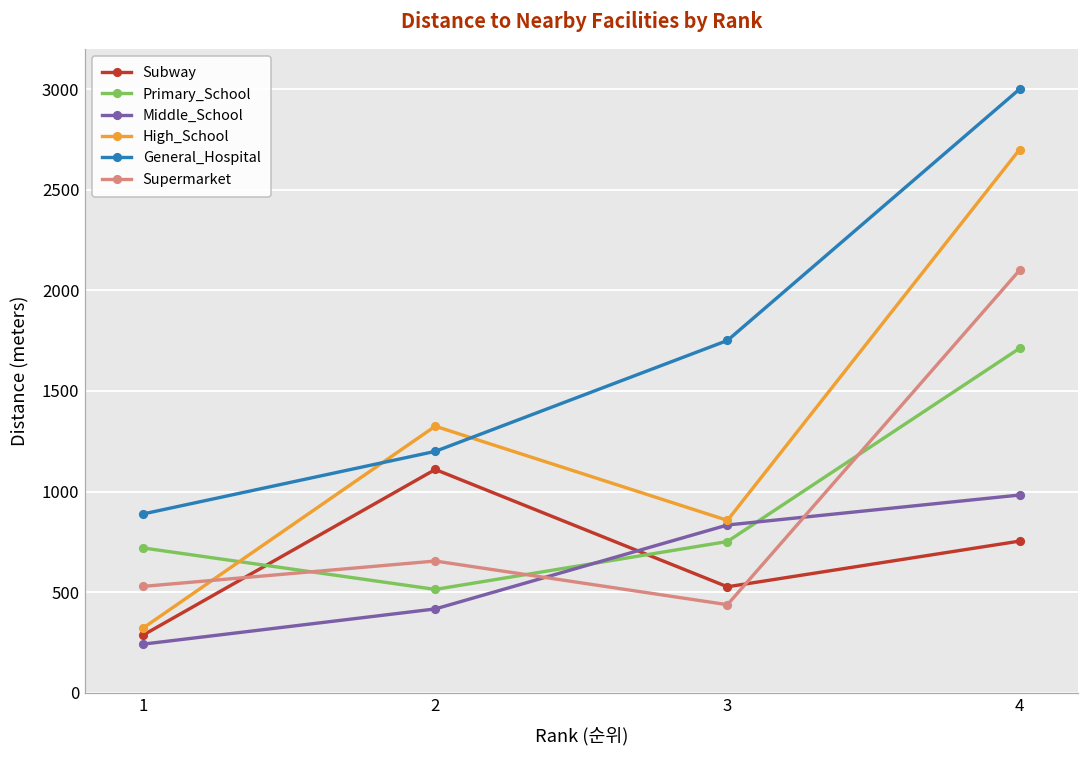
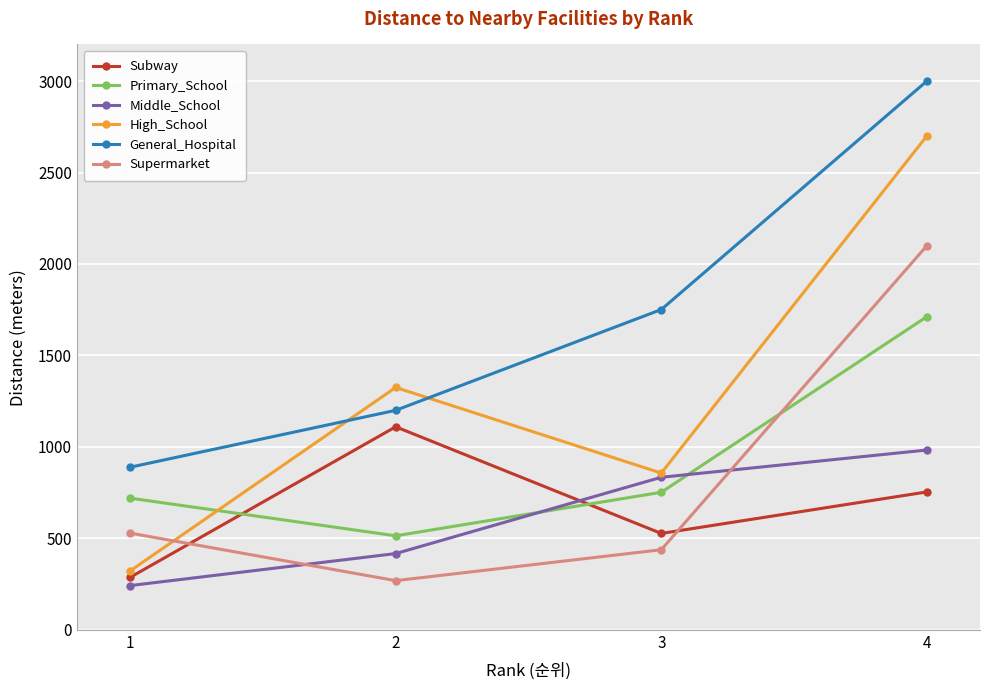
Supermarket, 2: 660 -> 270
